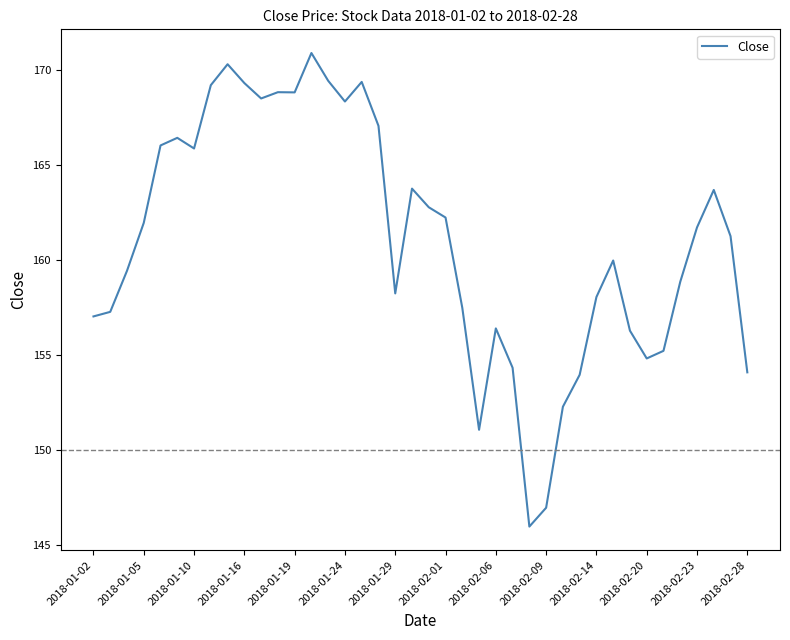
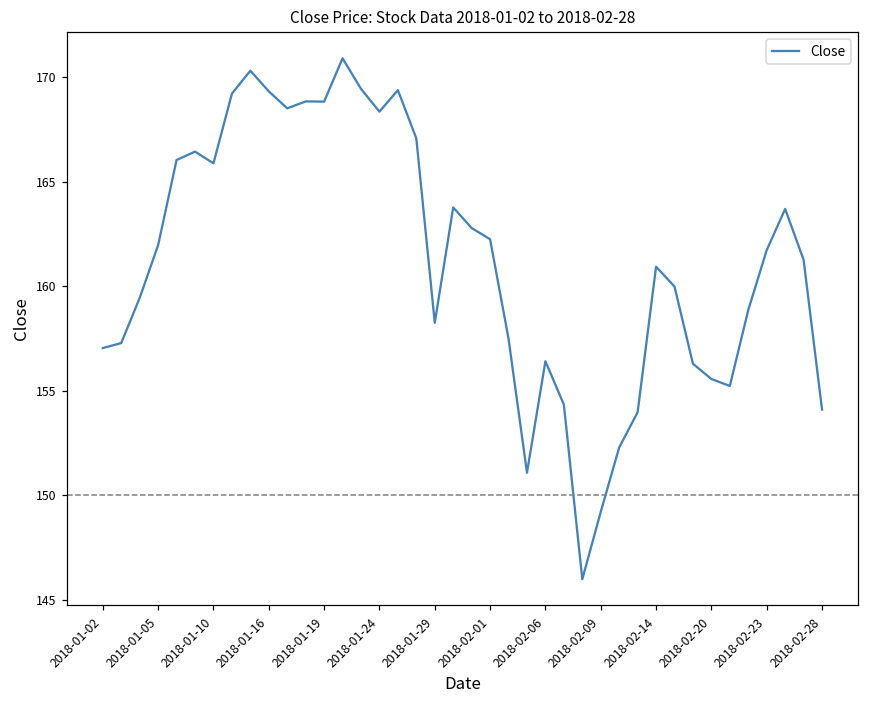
2018-02-09: 147.0 -> 149.2
2018-02-14: 158.1 -> 160.9
2018-02-20: 154.8 -> 155.6
